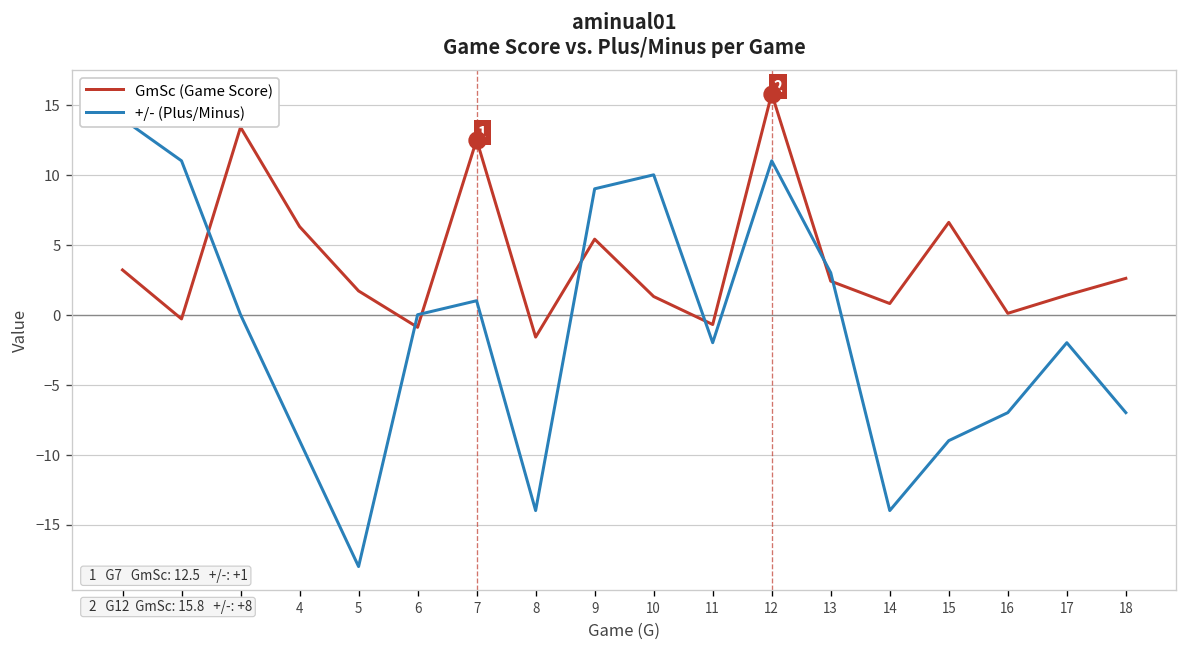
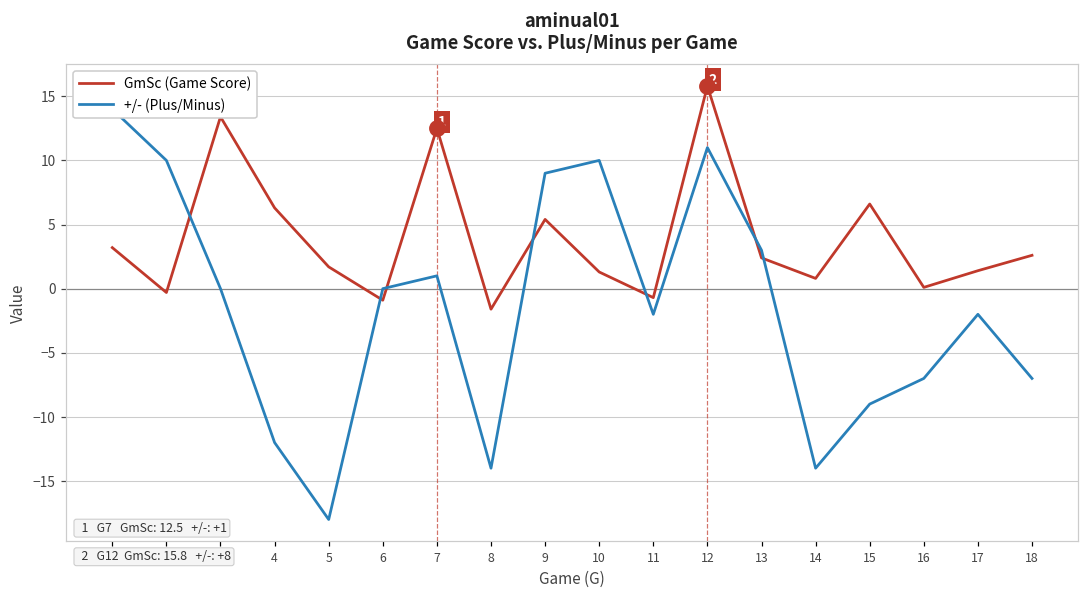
+/- (Plus/Minus), 2: 11 -> 10
+/- (Plus/Minus), 4: -9 -> -12
